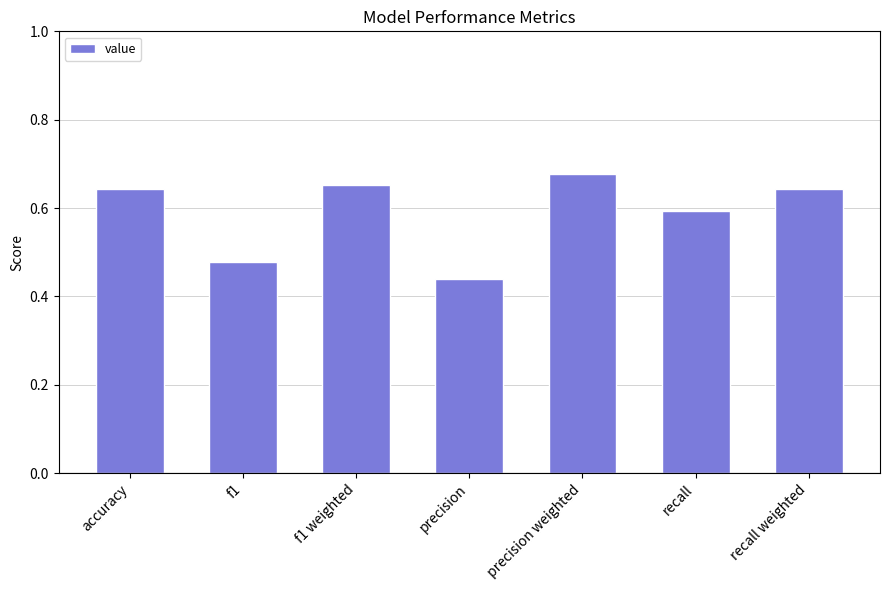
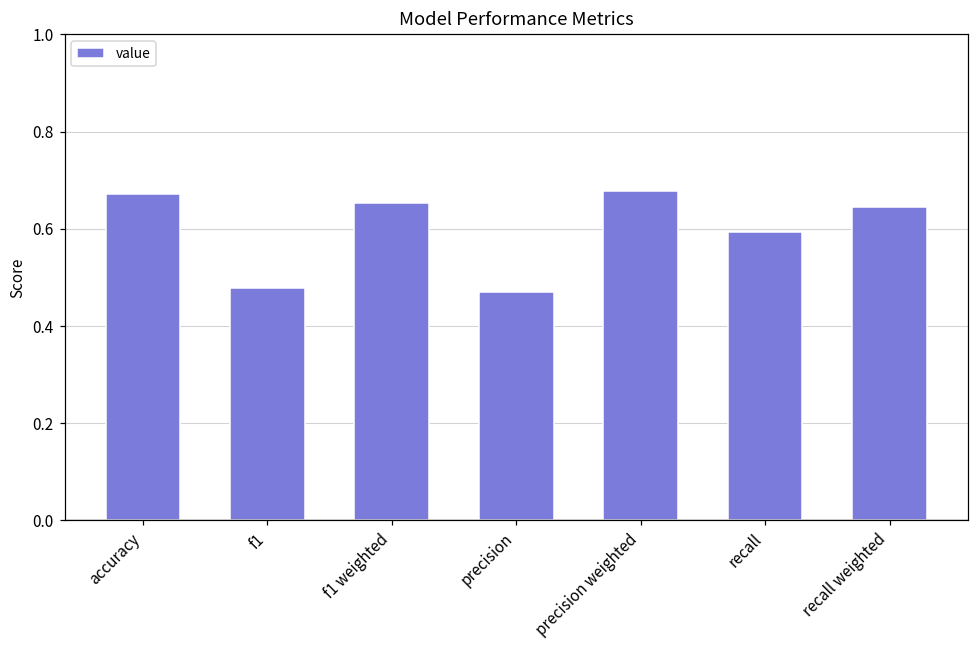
accuracy: 0.64 -> 0.67
precision: 0.44 -> 0.47
